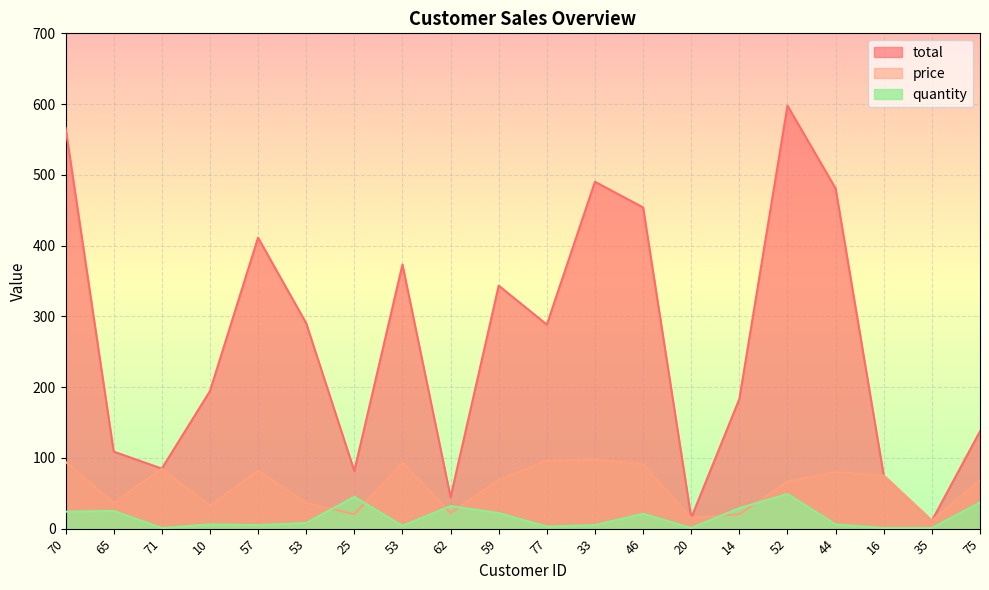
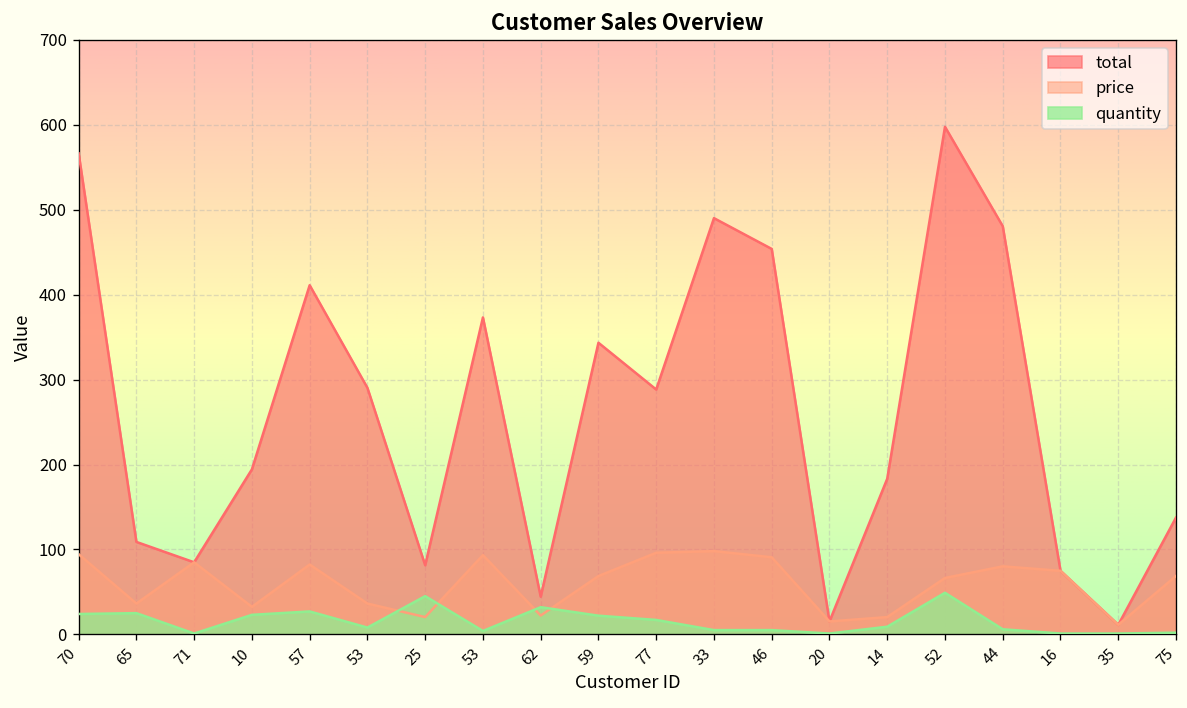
quantity, 10: 10 -> 20
quantity, 57: 10 -> 30
quantity, 77: 0 -> 20
quantity, 46: 20 -> 10
quantity, 14: 30 -> 10
quantity, 75: 40 -> 0
